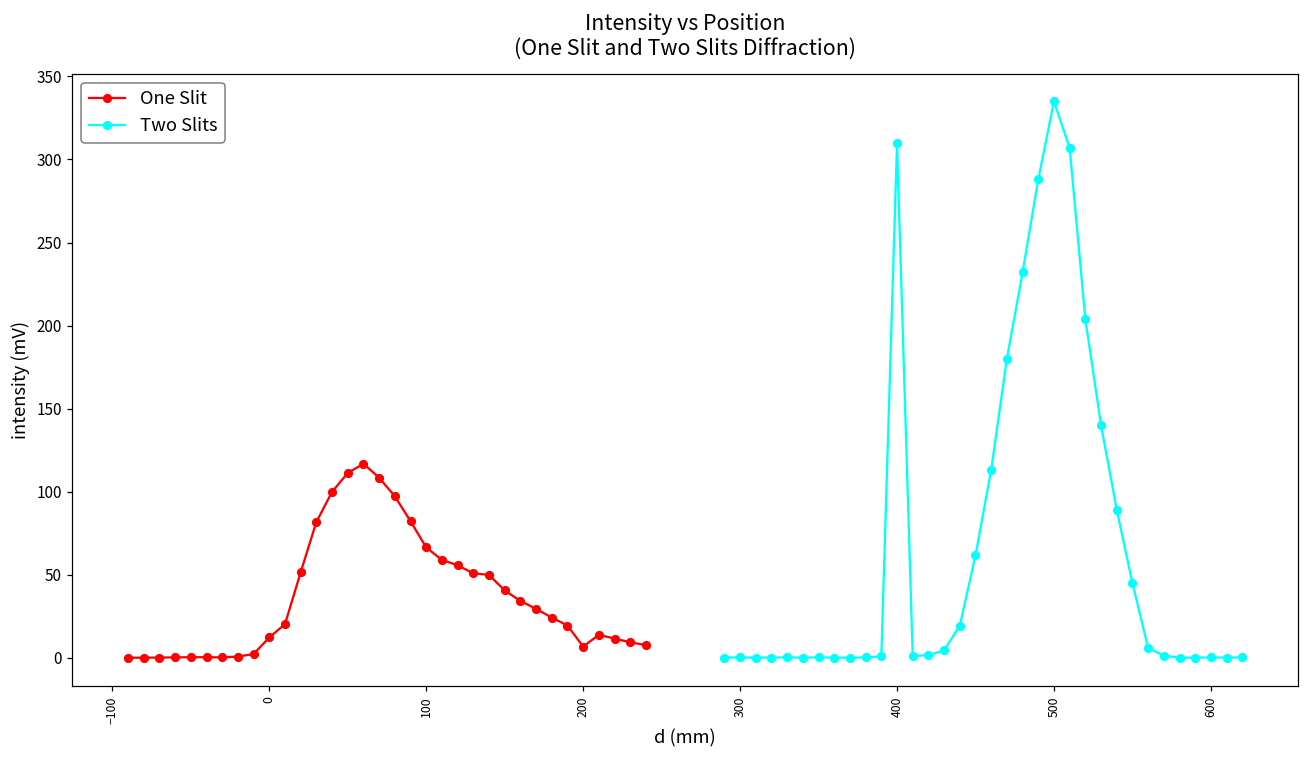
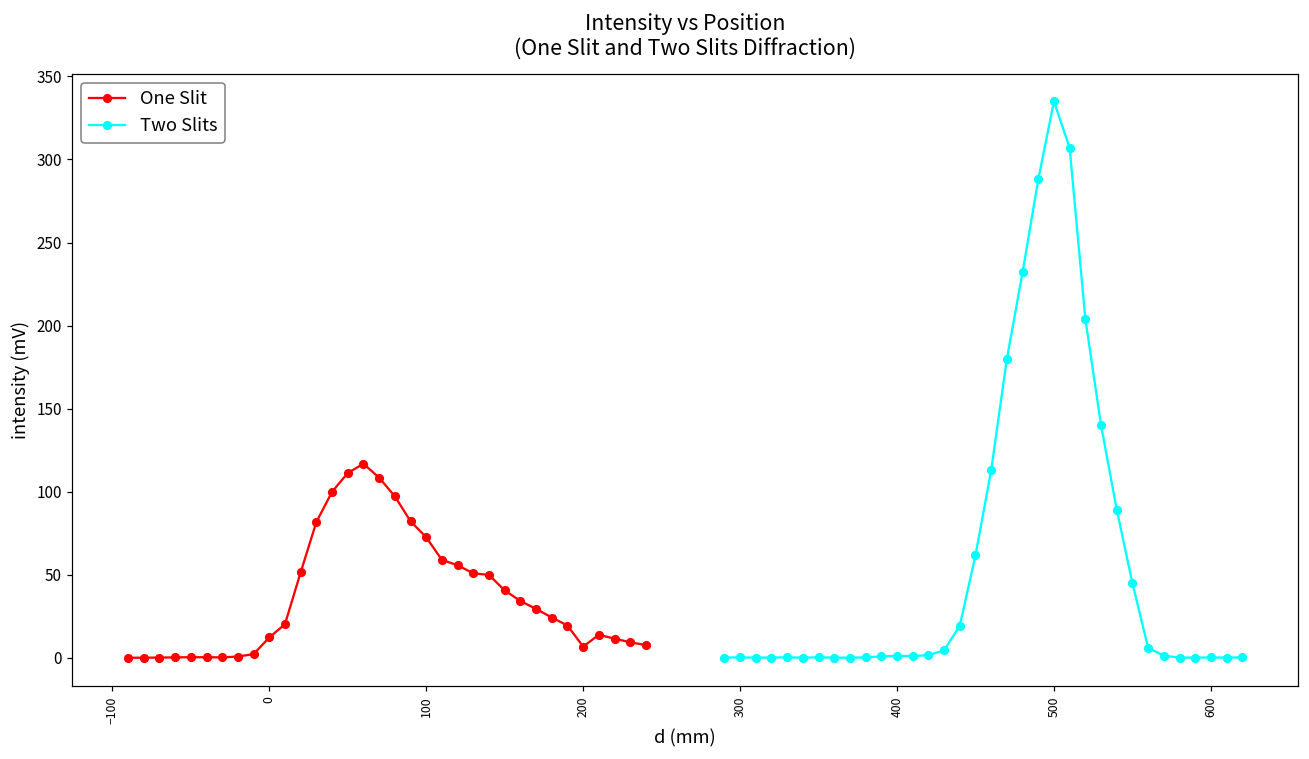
One Slit, 100: 66 -> 73
Two Slits, 400: 310 -> 1
